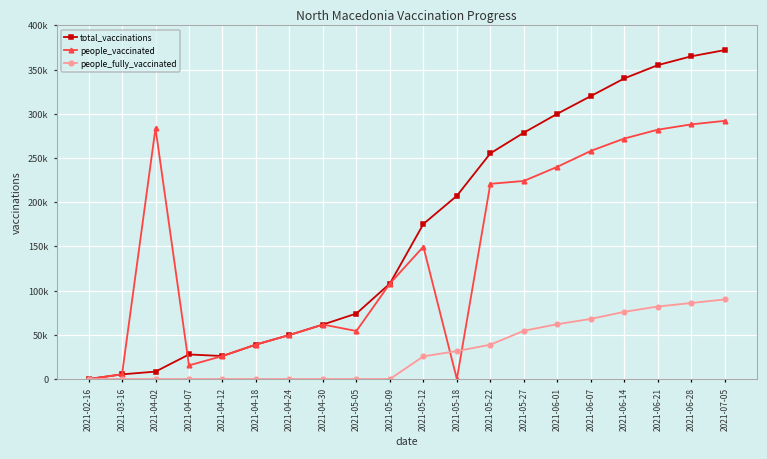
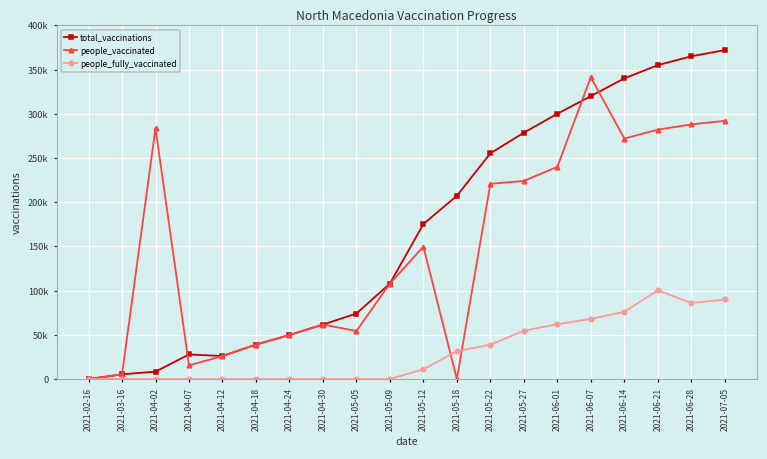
people_fully_vaccinated, 2021-05-12: 30000 -> 10000
people_vaccinated, 2021-06-07: 260000 -> 340000
people_fully_vaccinated, 2021-06-21: 80000 -> 100000
